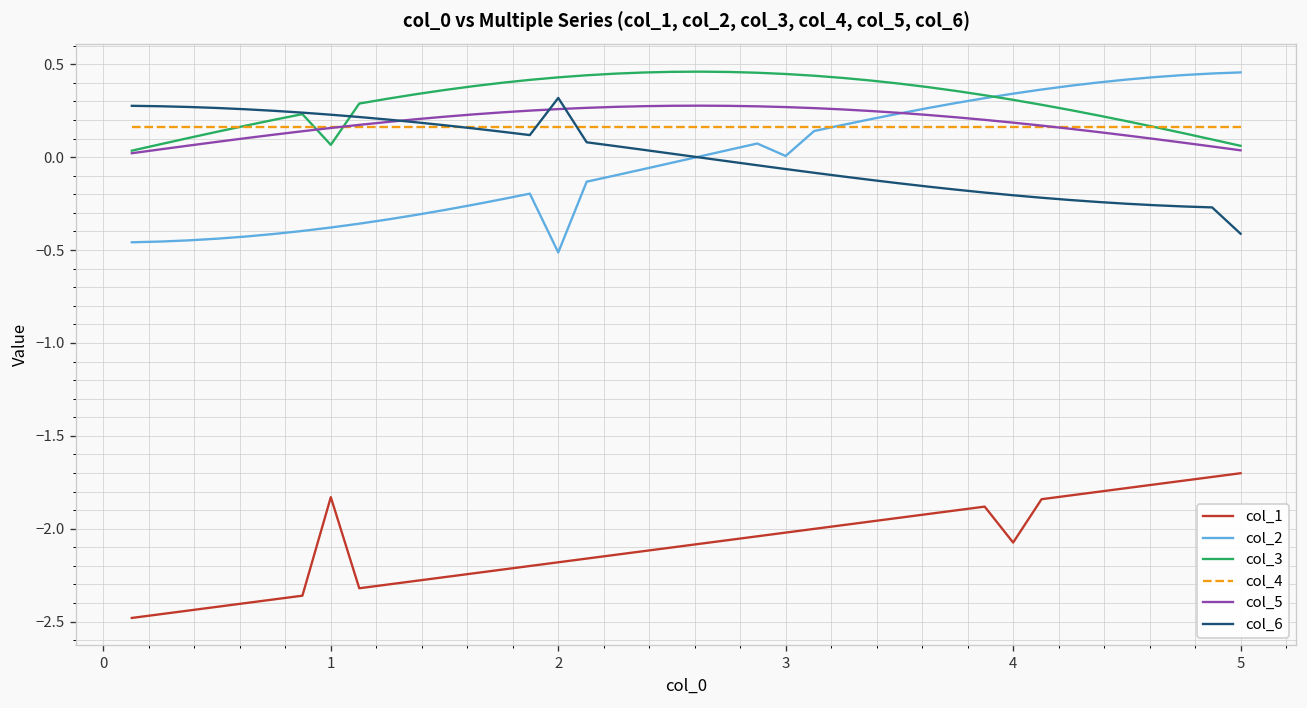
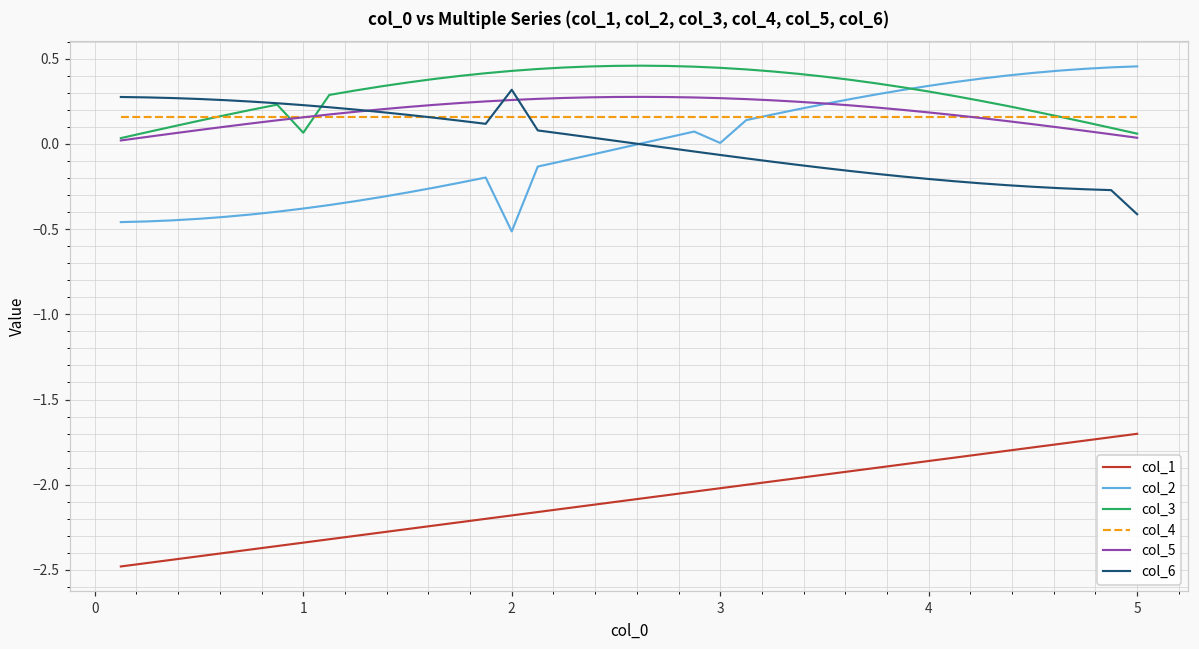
col_1, 1: -1.83 -> -2.34
col_1, 4: -2.07 -> -1.86
